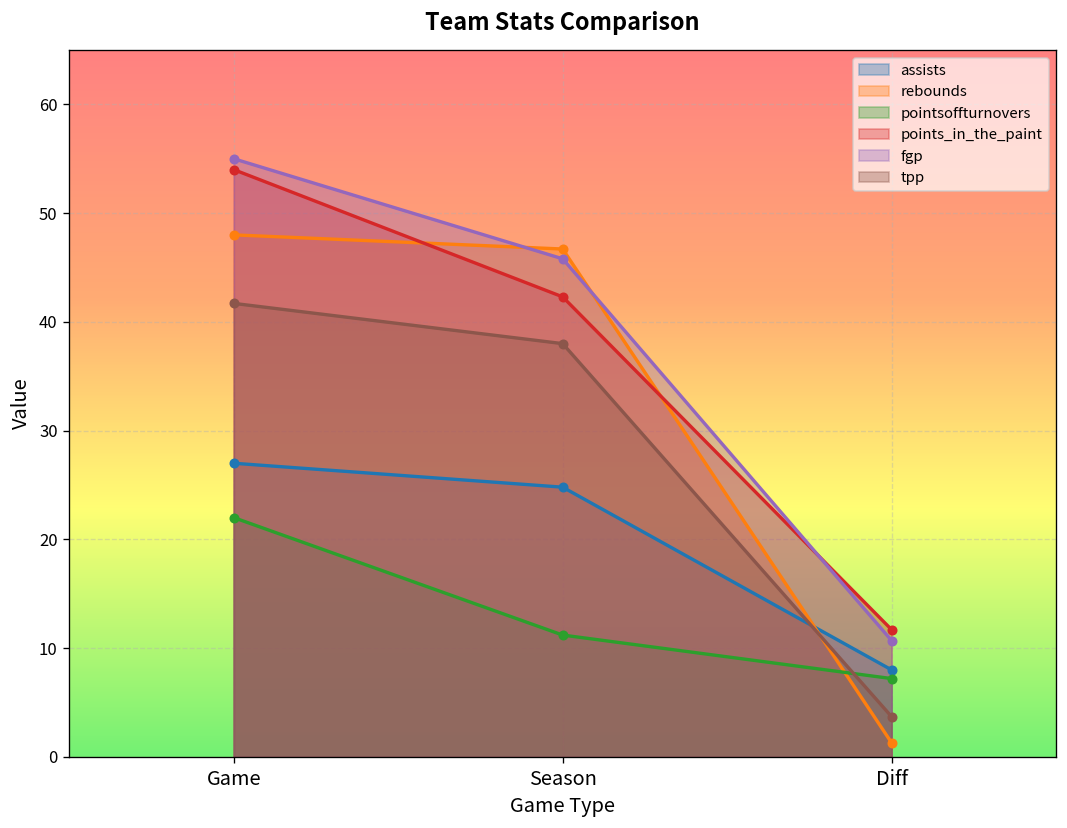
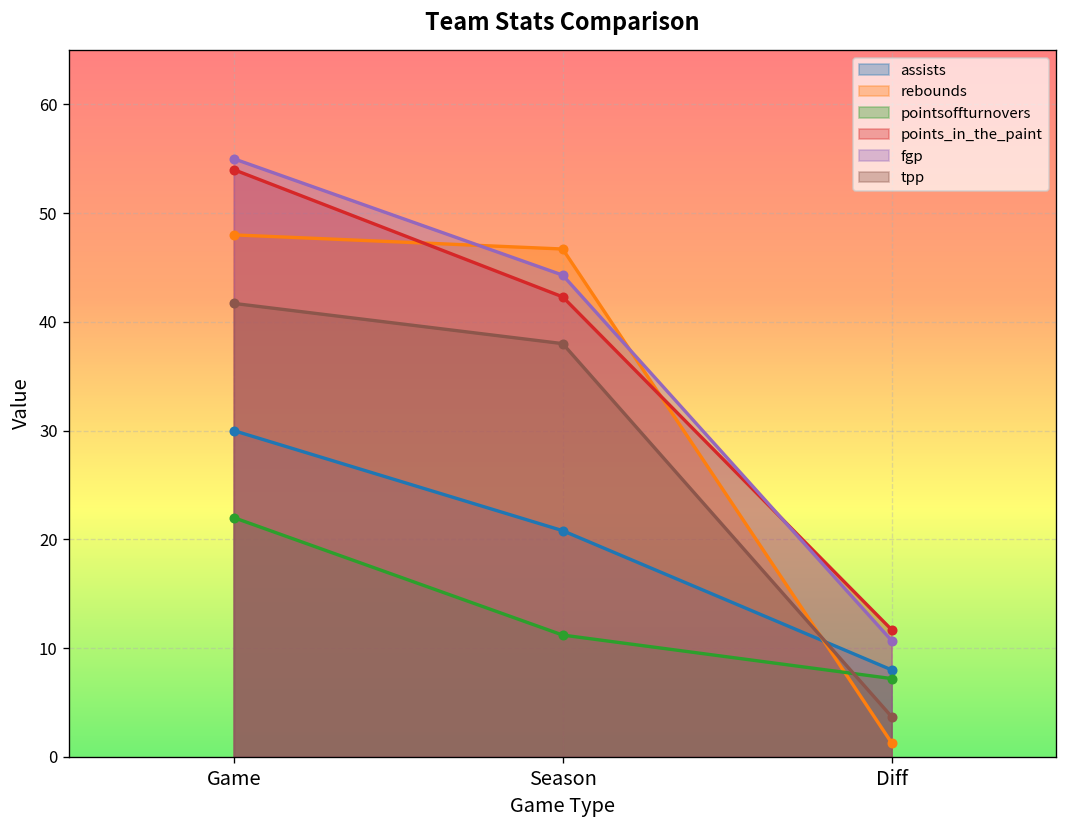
assists, Game: 27 -> 30
assists, Season: 25 -> 21
fgp, Season: 46 -> 44
